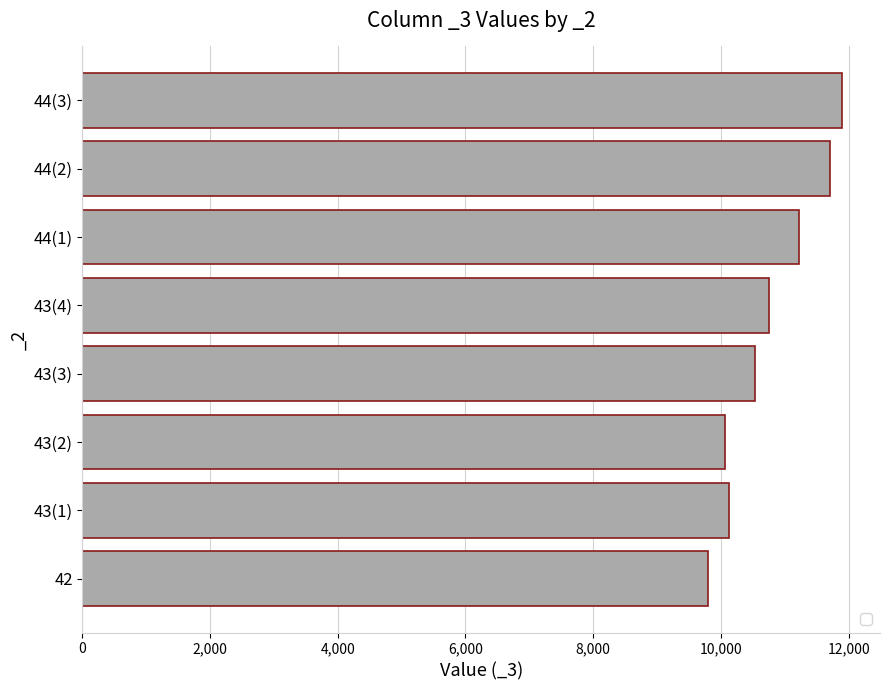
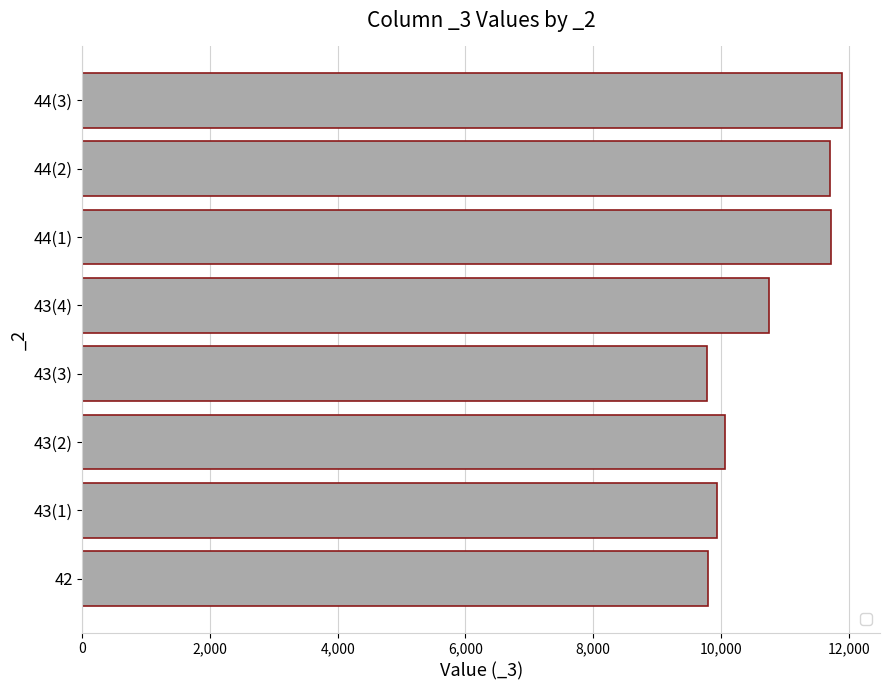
44(1): 11,200 -> 11,700
43(3): 10,500 -> 9,800
43(1): 10,100 -> 9,900
